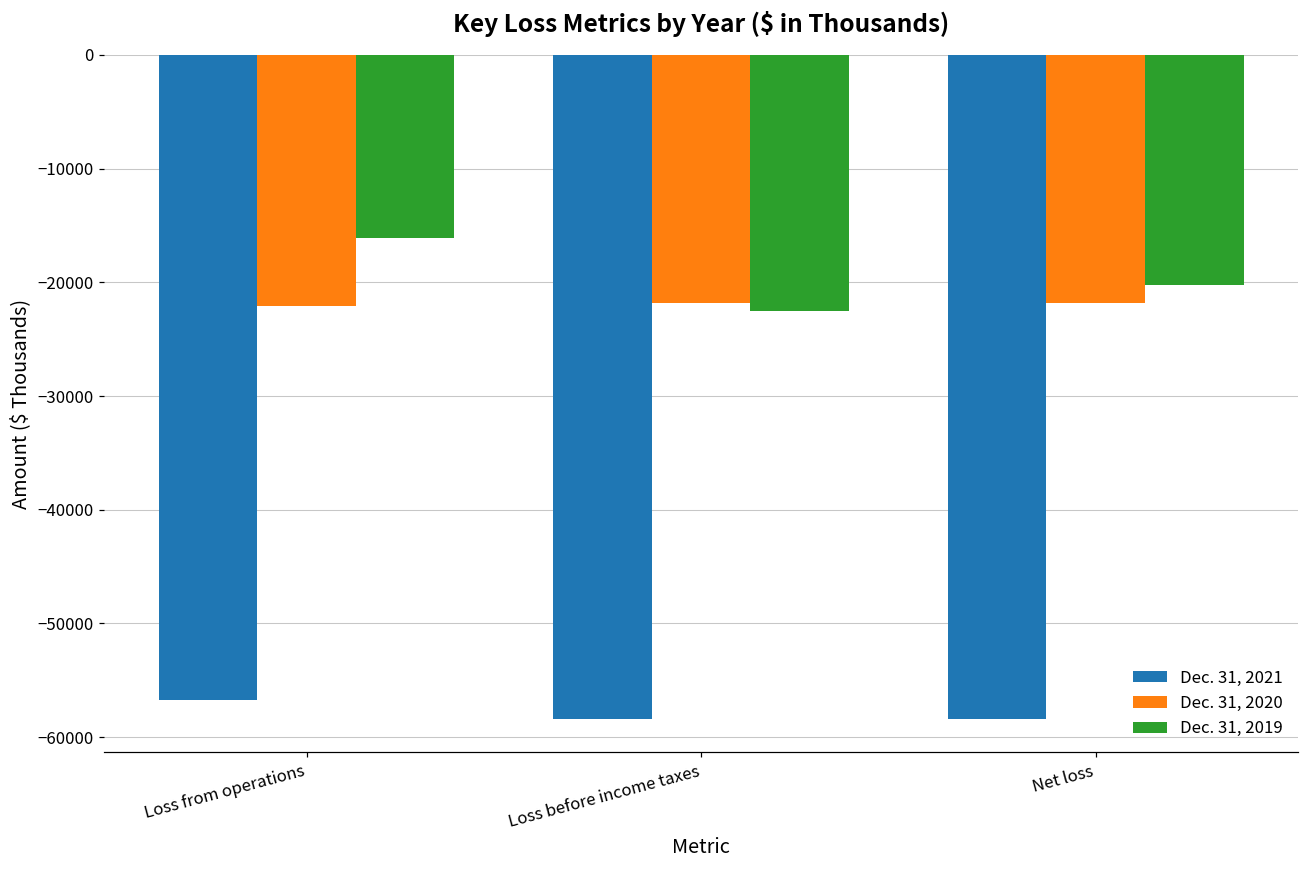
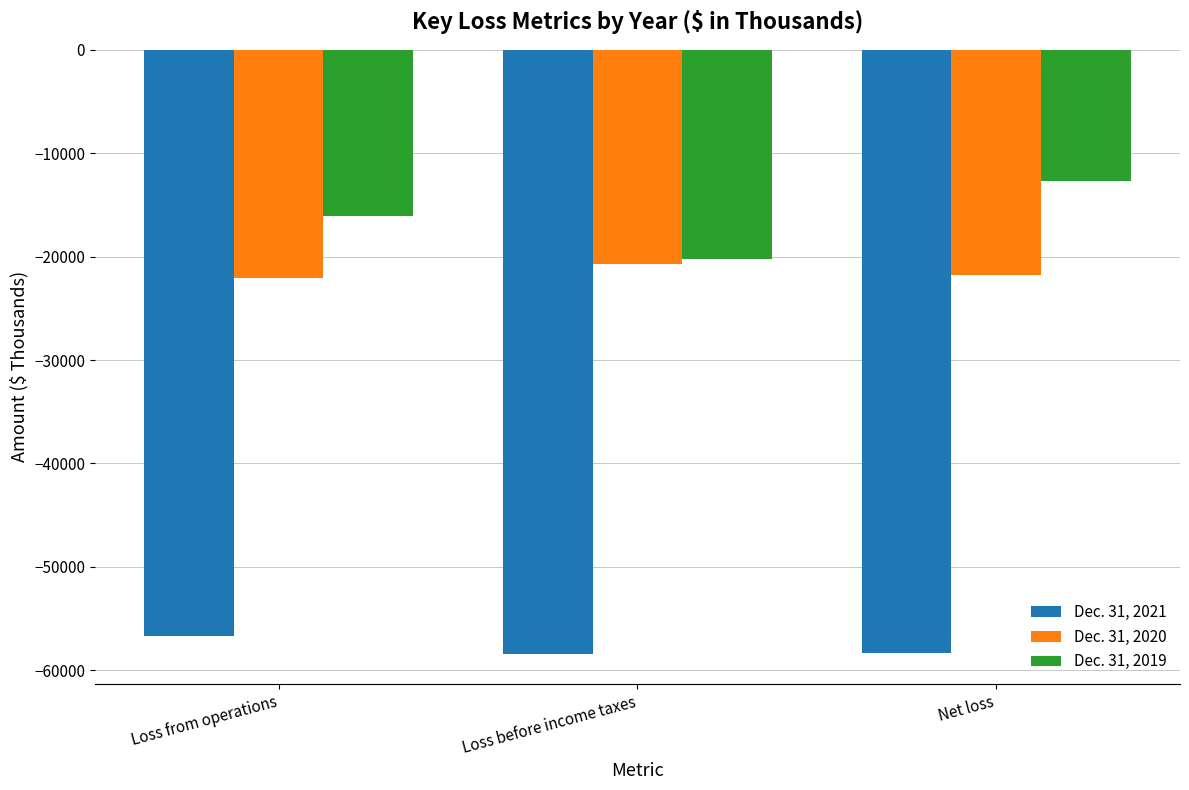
Dec. 31, 2020, Loss before income taxes: -21800 -> -20700
Dec. 31, 2019, Loss before income taxes: -22500 -> -20200
Dec. 31, 2019, Net loss: -20200 -> -12700
